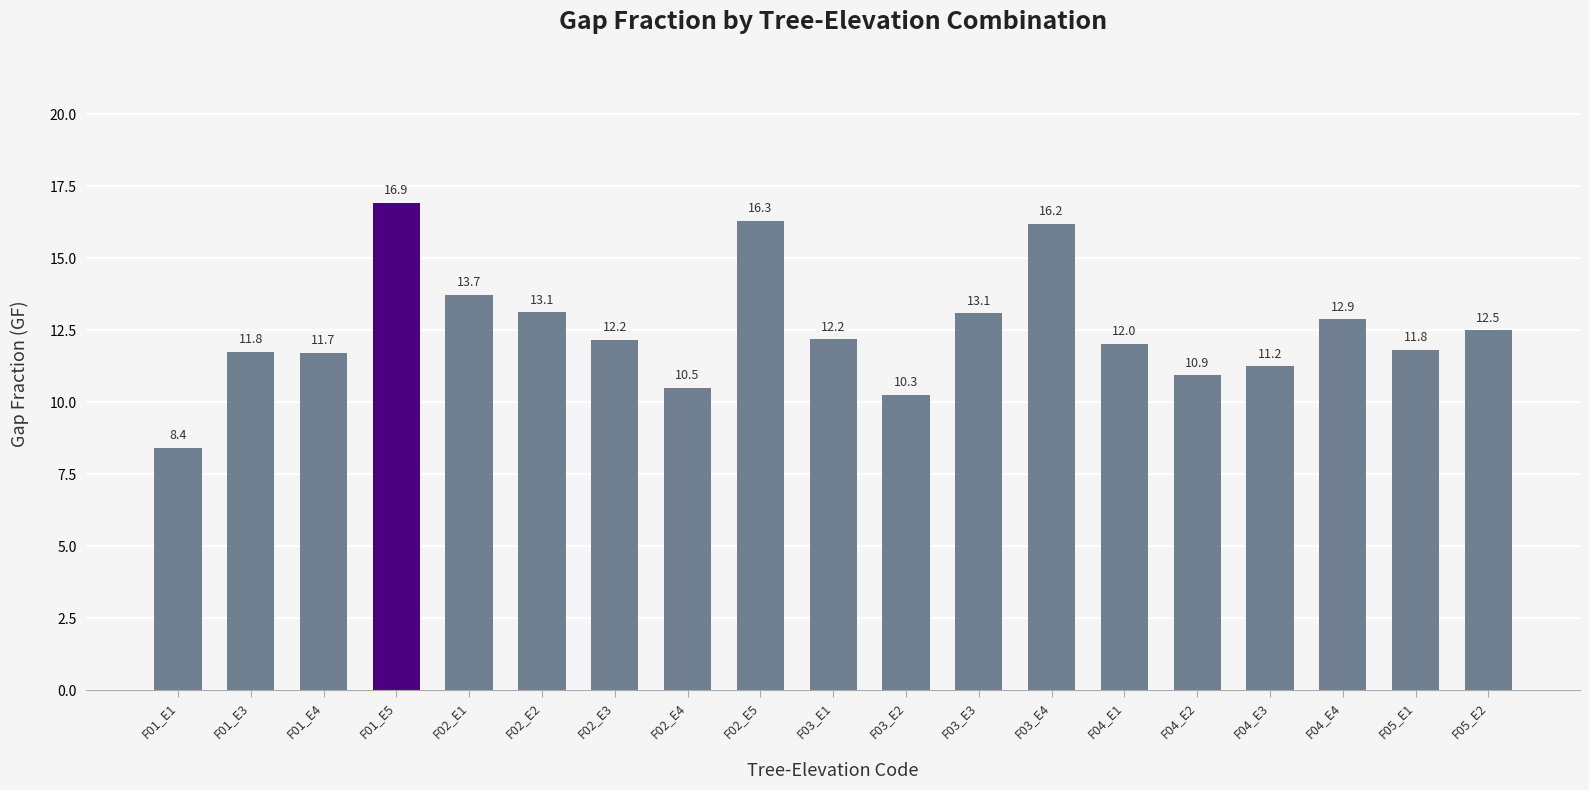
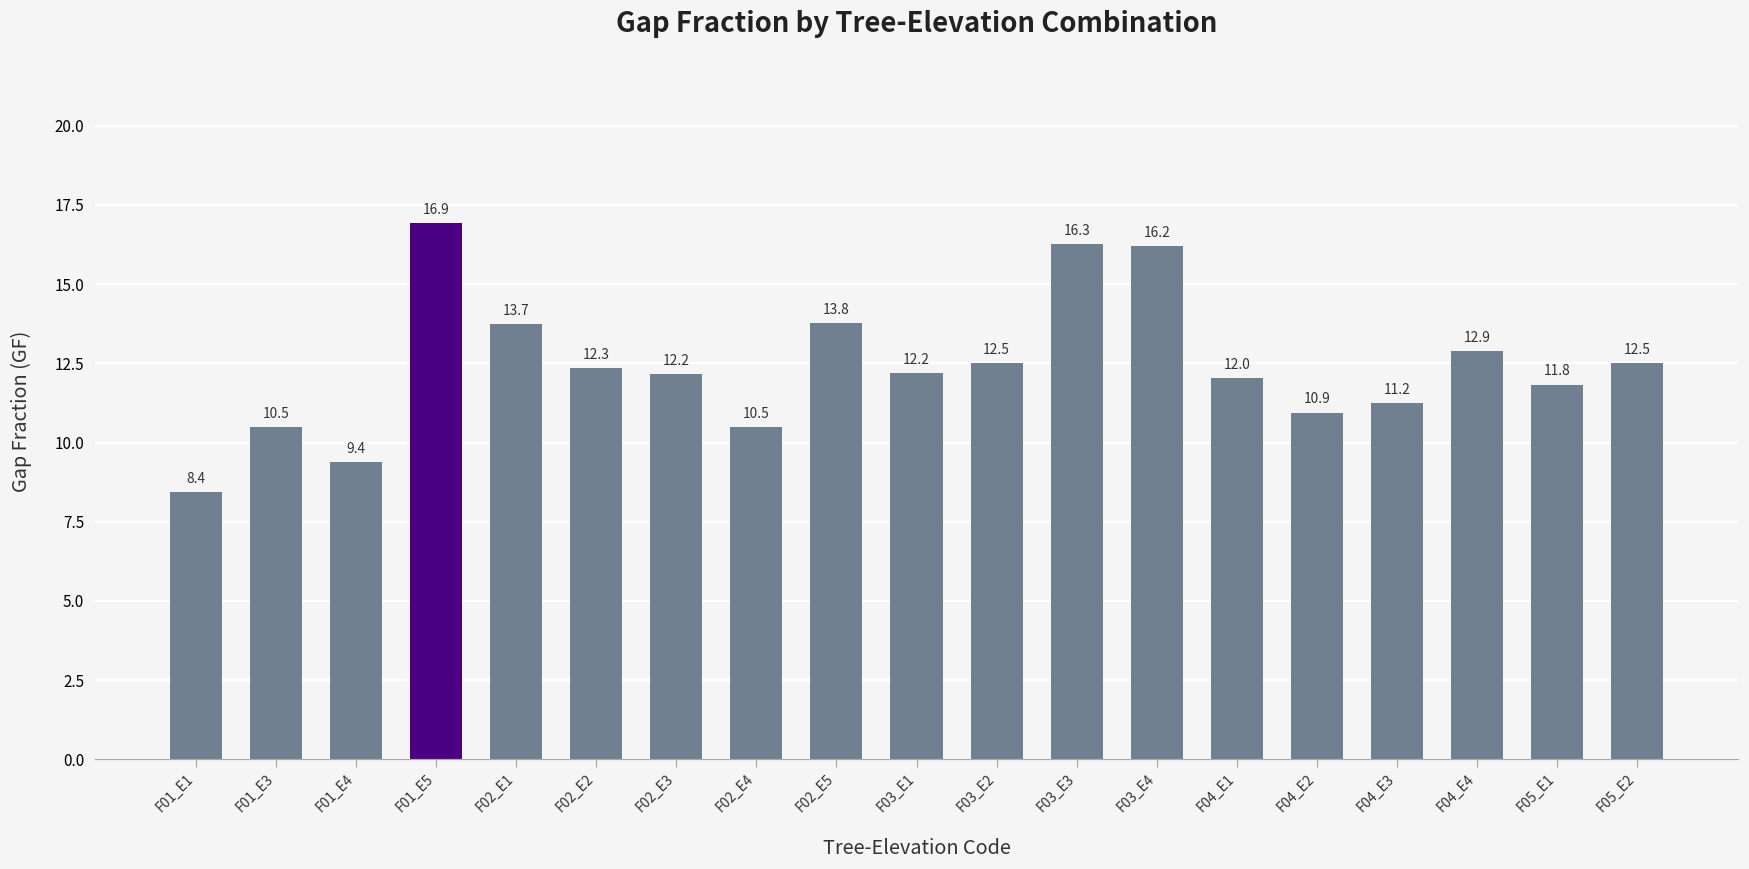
F01_E3: 11.8 -> 10.5
F01_E4: 11.7 -> 9.4
F02_E2: 13.1 -> 12.3
F02_E5: 16.3 -> 13.8
F03_E2: 10.3 -> 12.5
F03_E3: 13.1 -> 16.3
